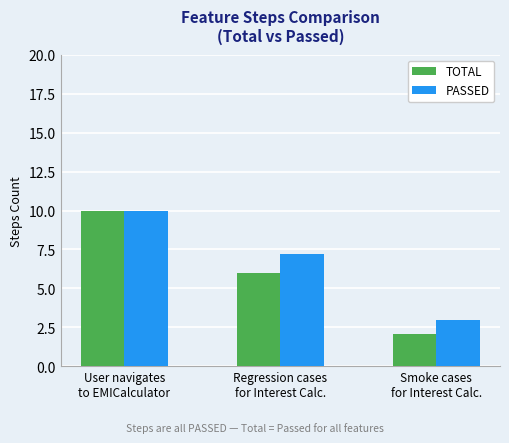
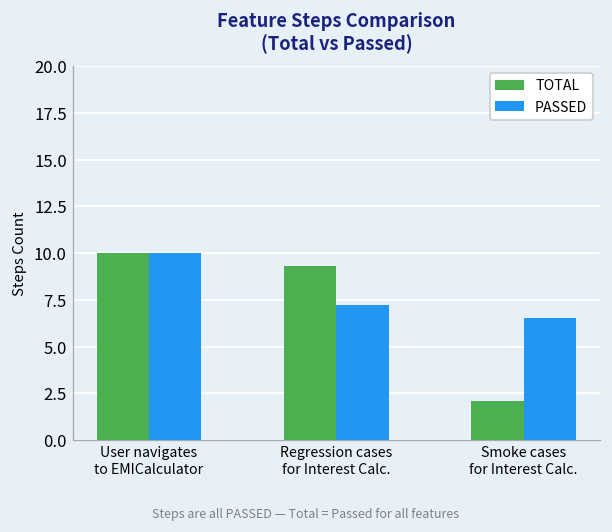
TOTAL, Regression cases for Interest Calc.: 6.0 -> 9.3
PASSED, Smoke cases for Interest Calc.: 3.0 -> 6.5
